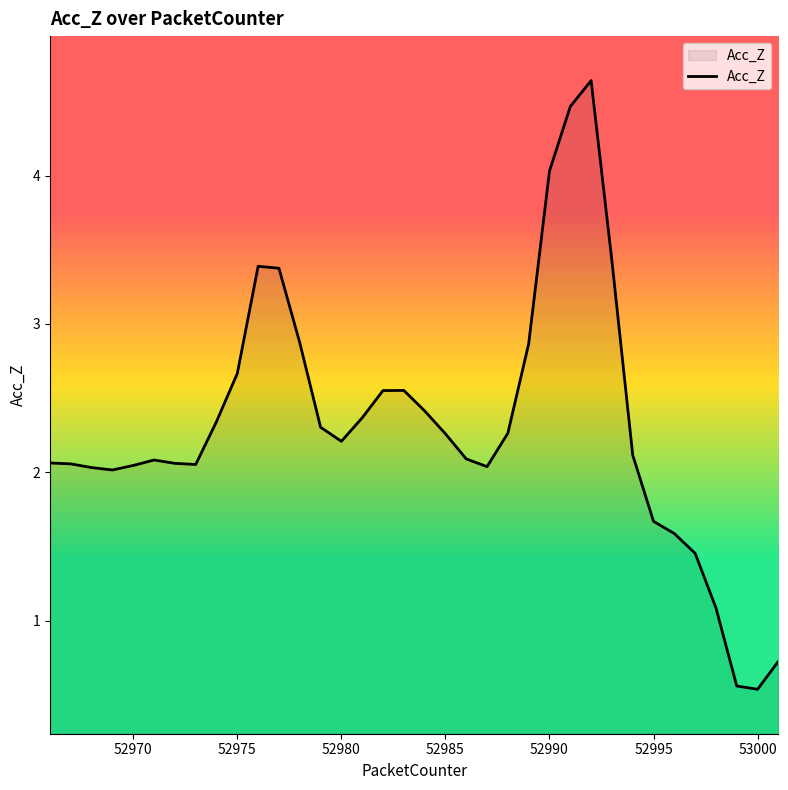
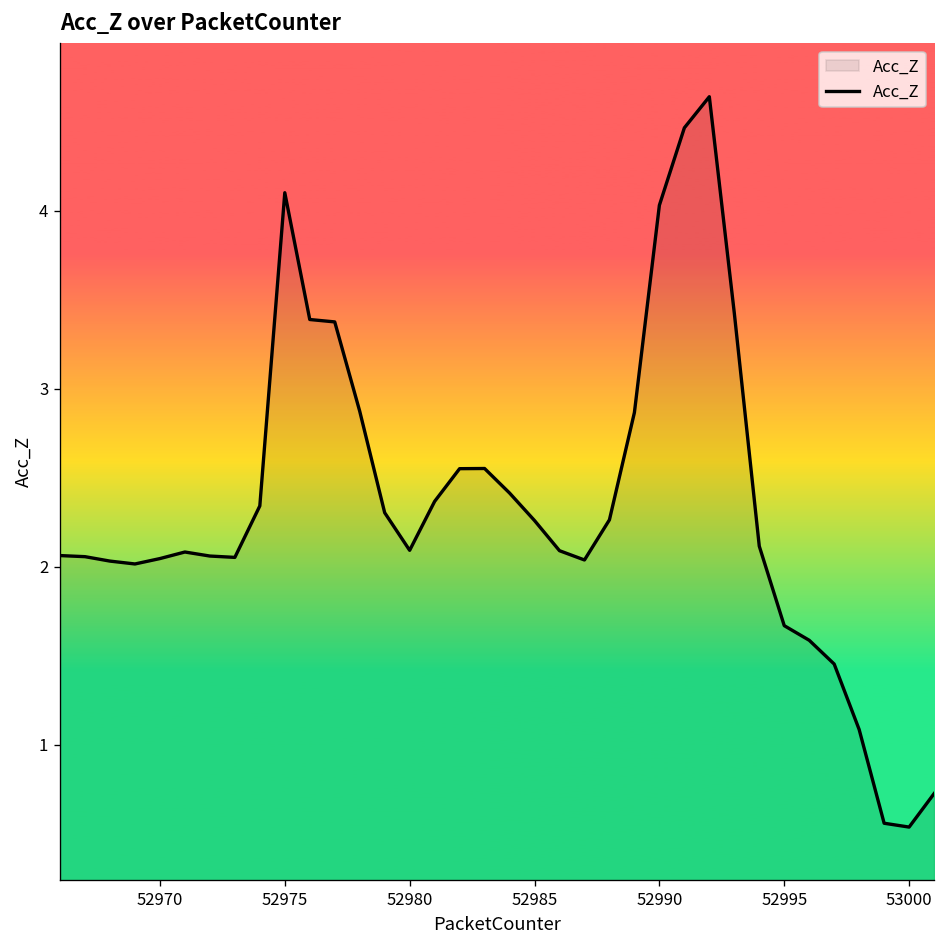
52975: 2.67 -> 4.10
52980: 2.21 -> 2.09
